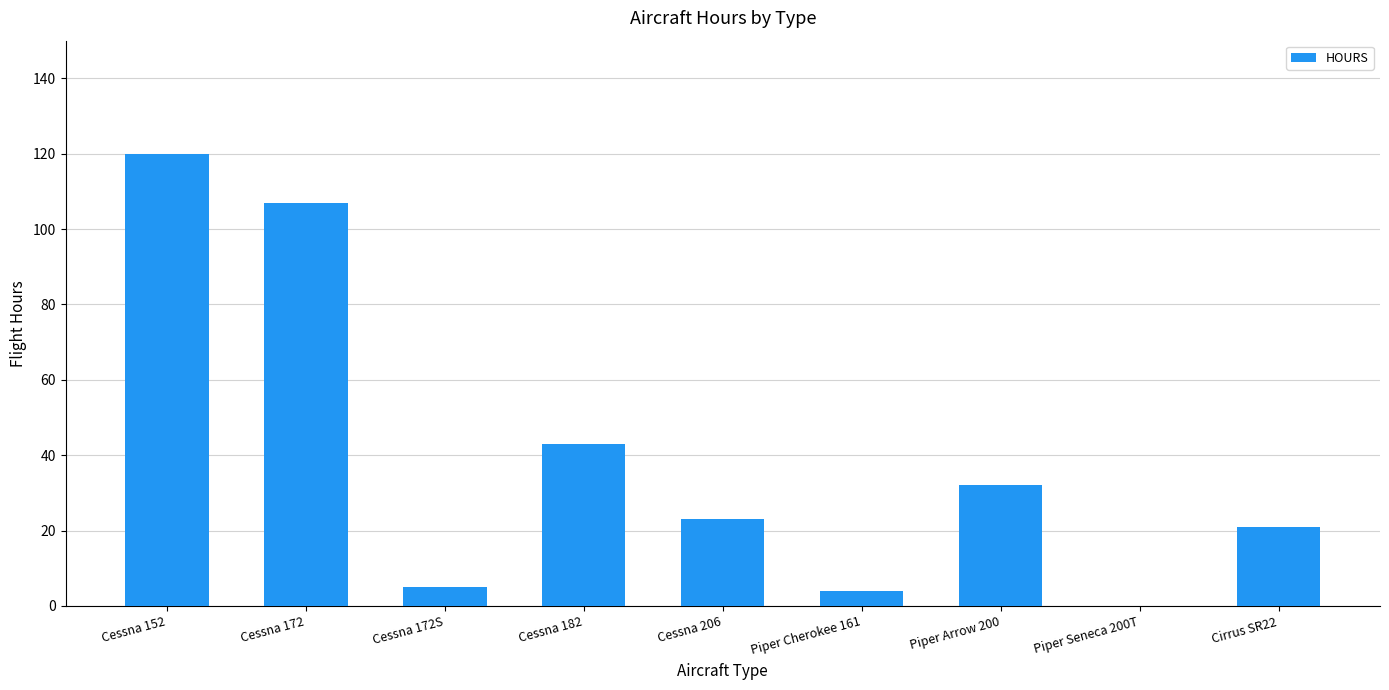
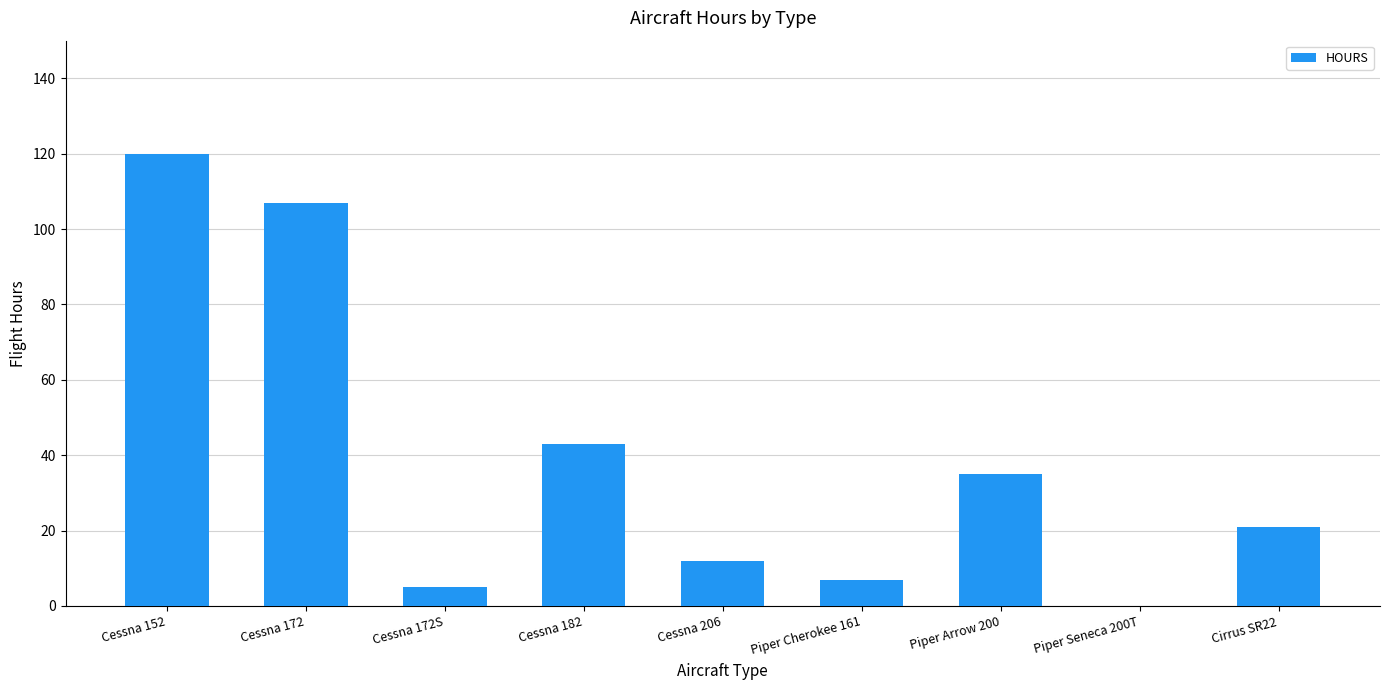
Cessna 206: 23 -> 12
Piper Cherokee 161: 4 -> 7
Piper Arrow 200: 32 -> 35
